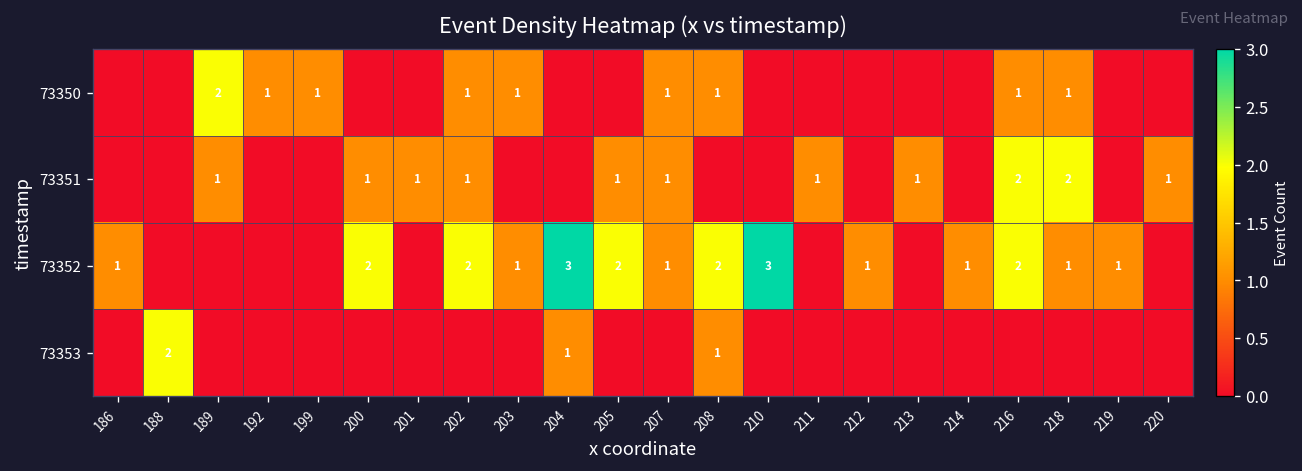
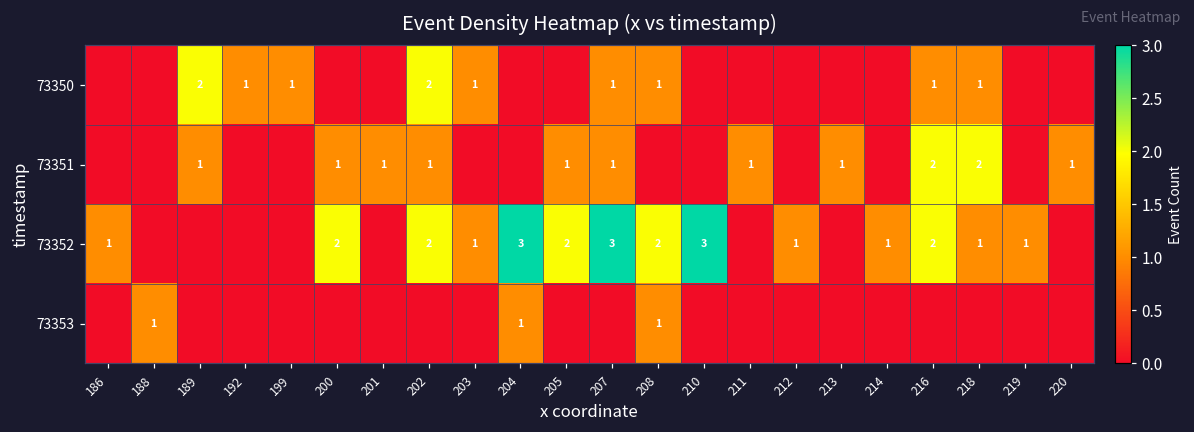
73350, 202: 1 -> 2
73352, 207: 1 -> 3
73353, 188: 2 -> 1
